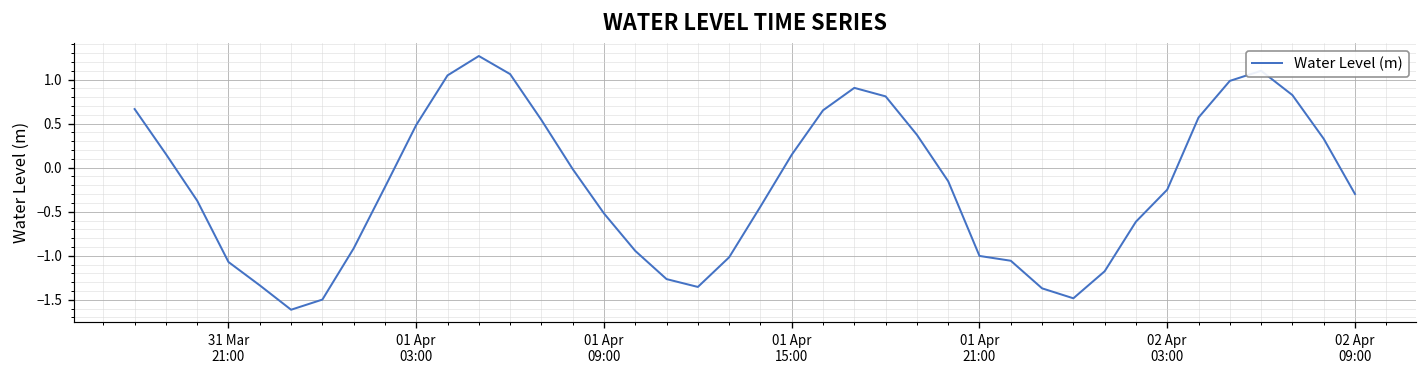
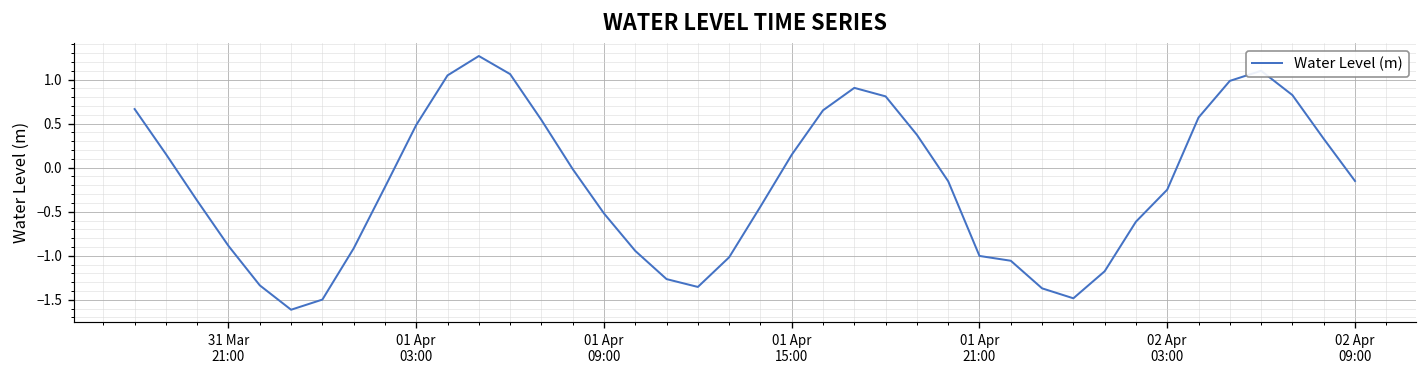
31 Mar 21:00: -1.1 -> -0.9
02 Apr 09:00: -0.3 -> -0.2
